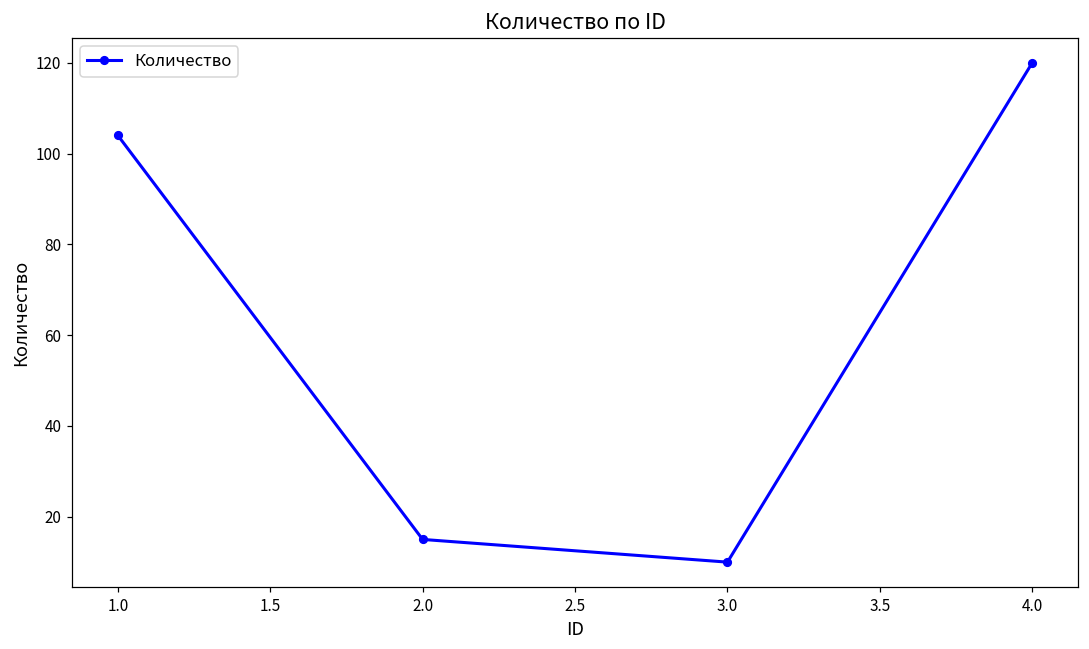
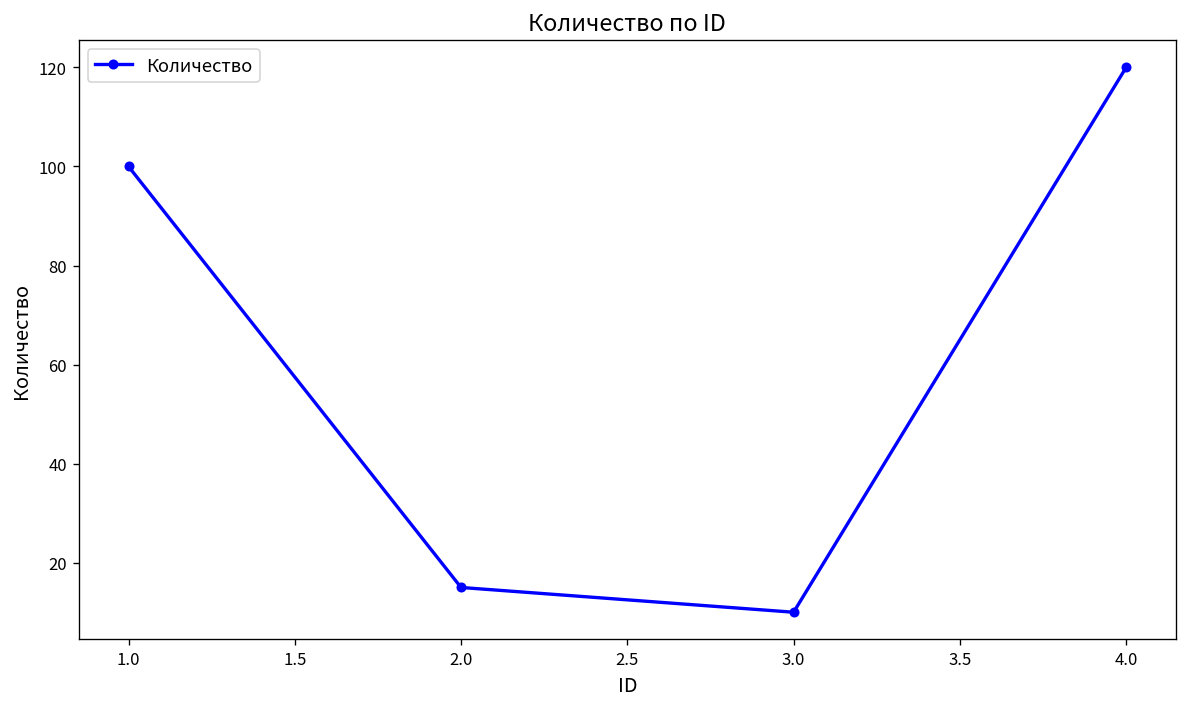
1.0: 104 -> 100
